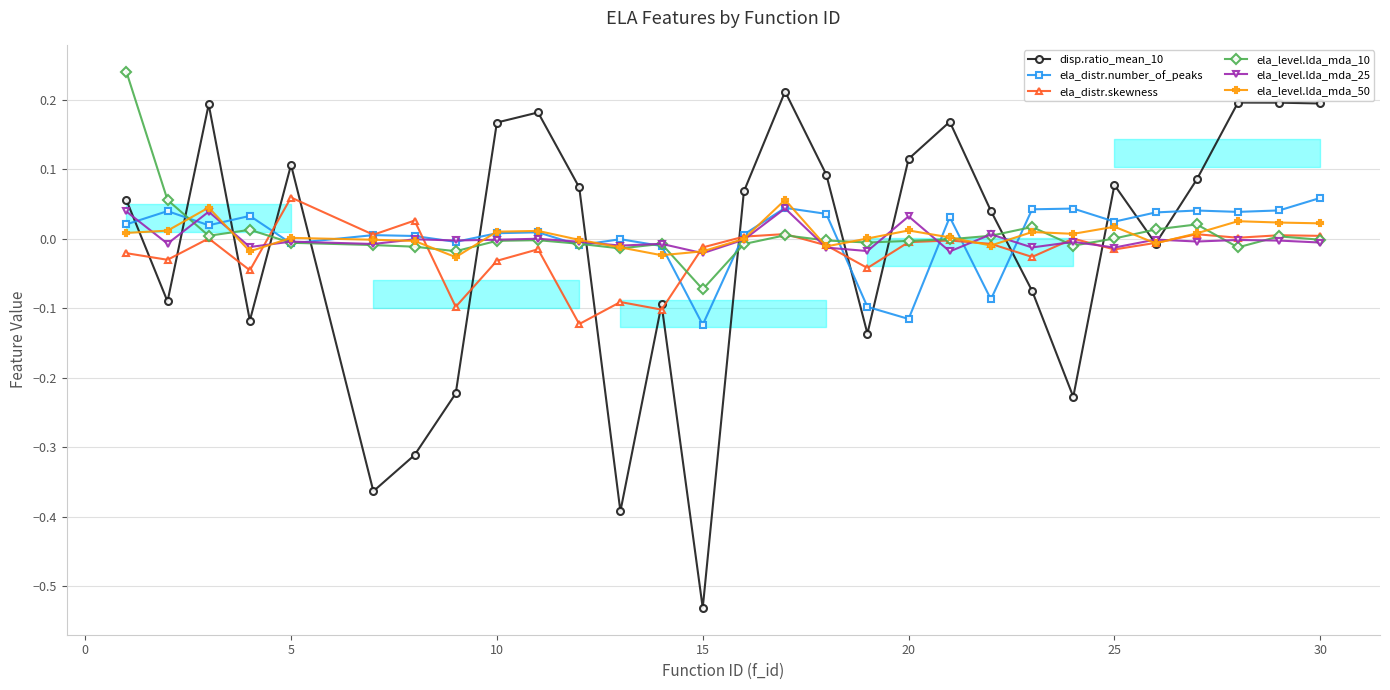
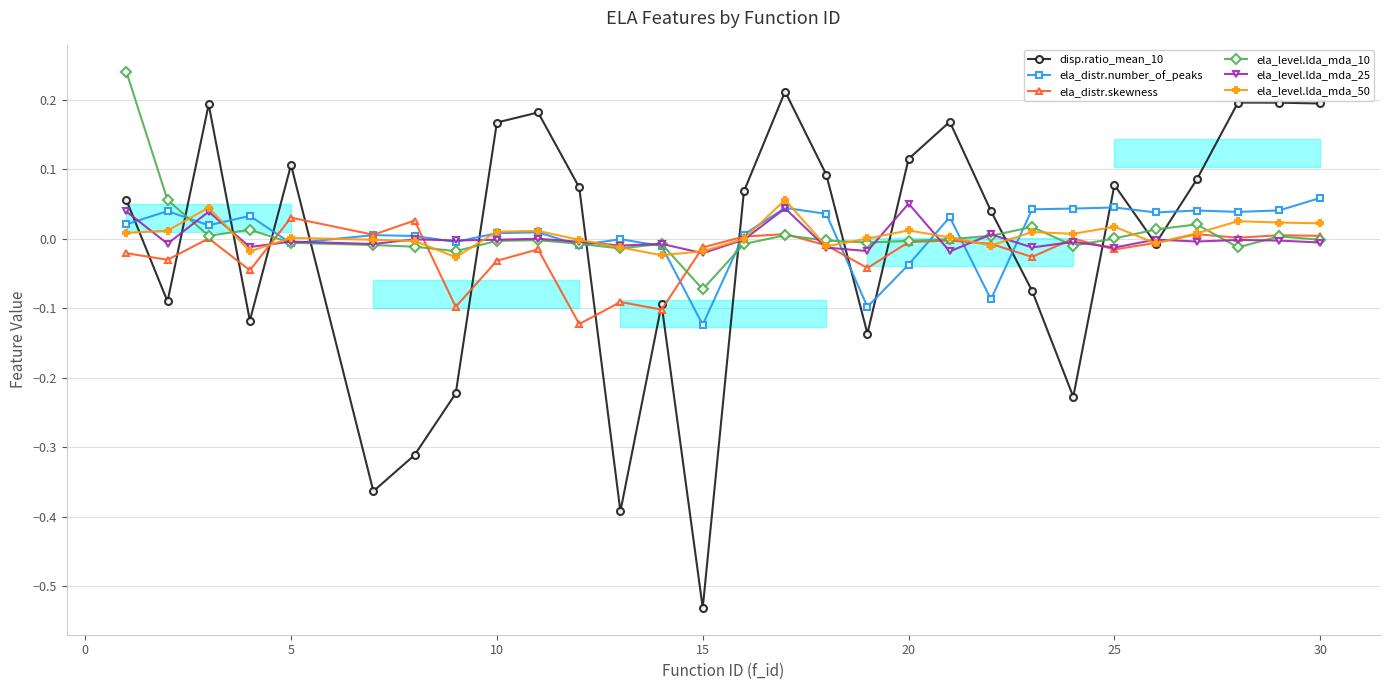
ela_distr.skewness, 5: 0.06 -> 0.03
ela_distr.number_of_peaks, 20: -0.12 -> -0.04
ela_level.lda_mda_25, 20: 0.03 -> 0.05
ela_distr.number_of_peaks, 25: 0.02 -> 0.04
